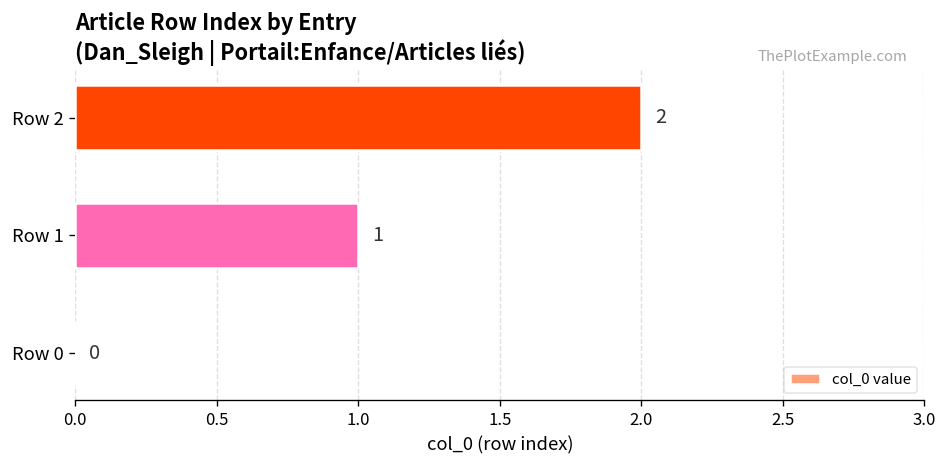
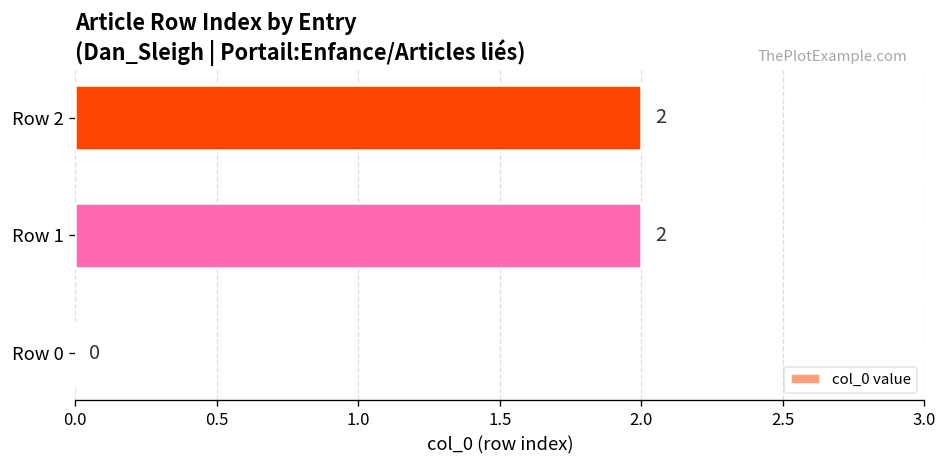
Row 1: 1 -> 2
